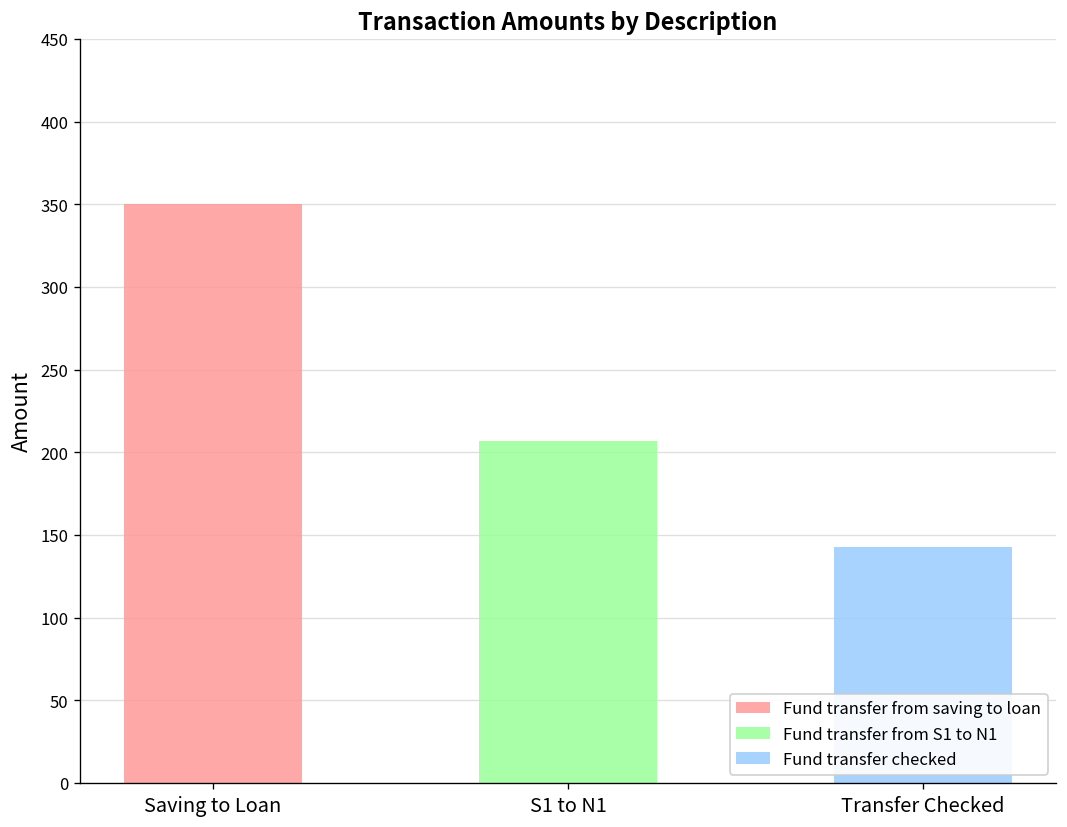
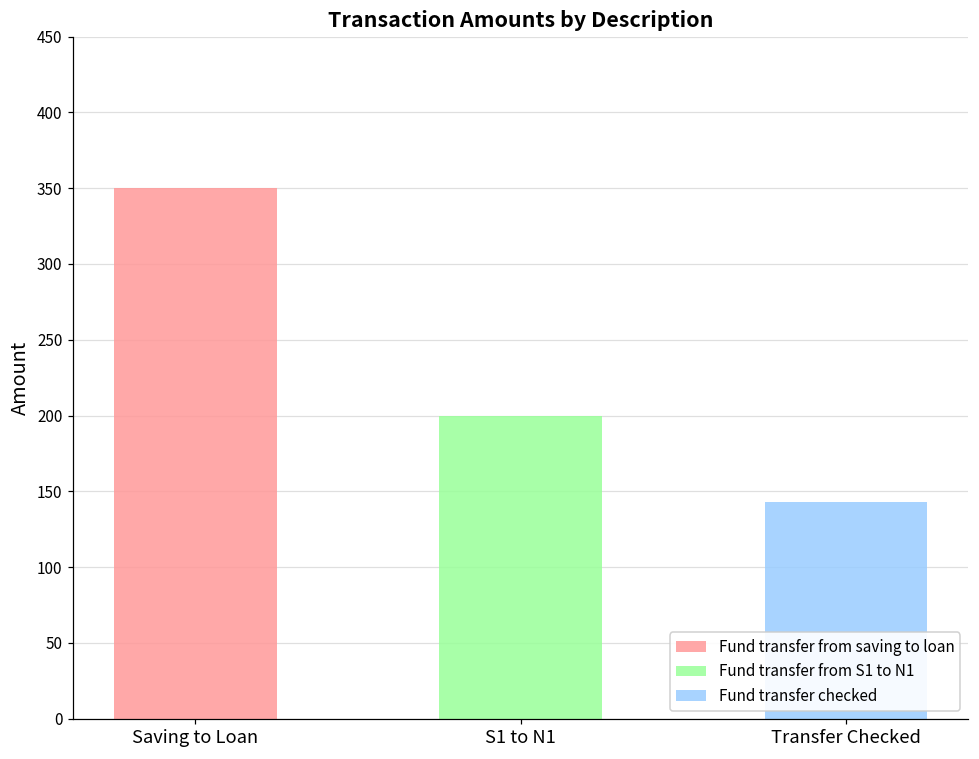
S1 to N1: 207 -> 200
